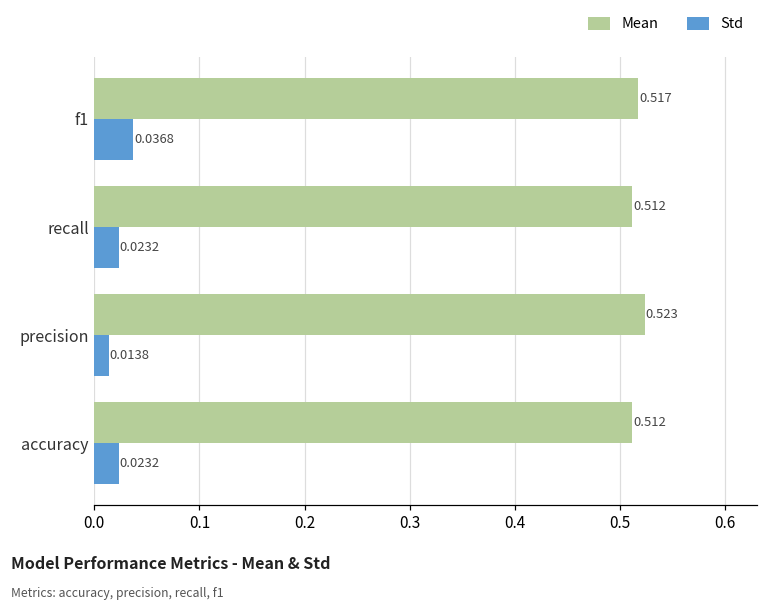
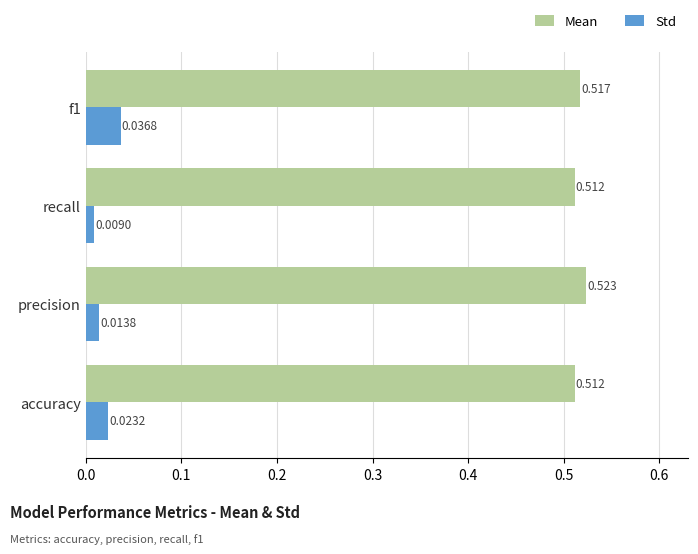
Std, recall: 0.0232 -> 0.0090
